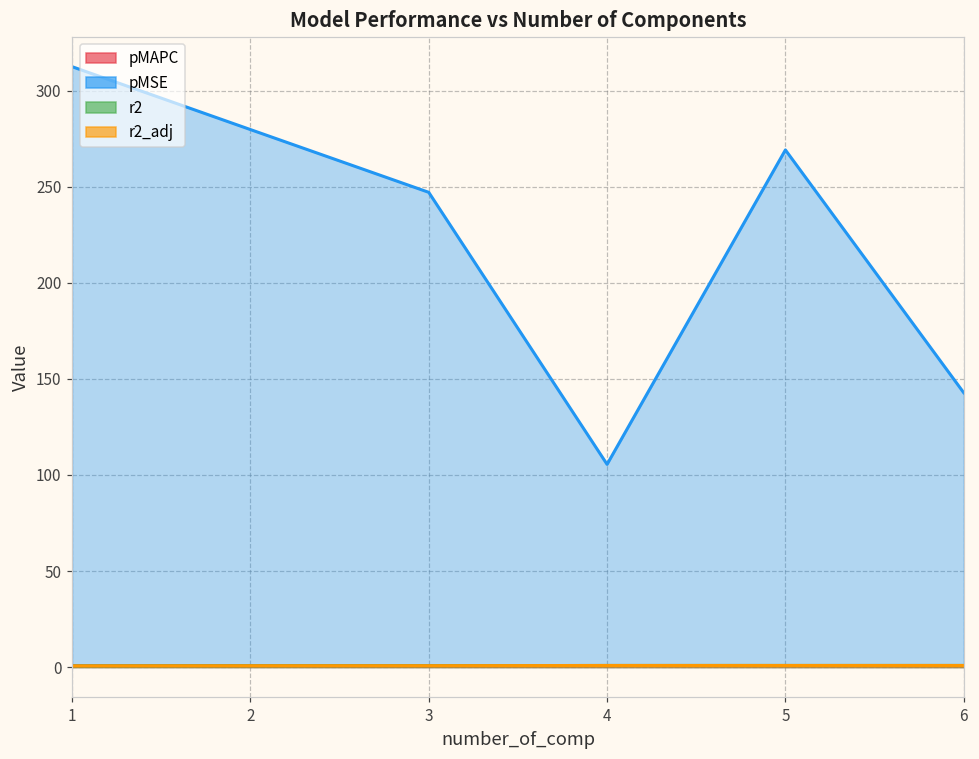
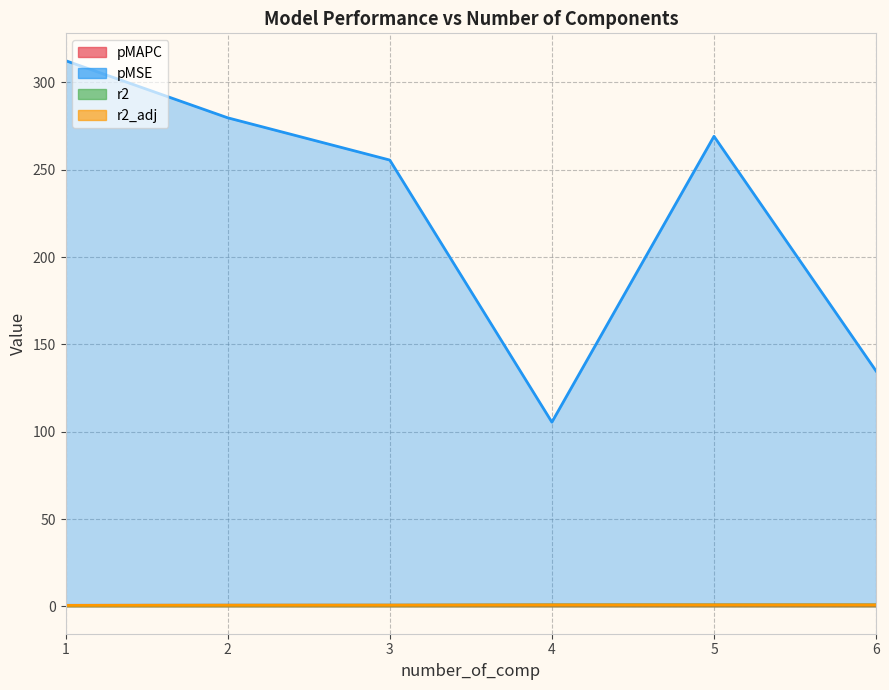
pMSE, 3: 247 -> 256
pMSE, 6: 143 -> 135
